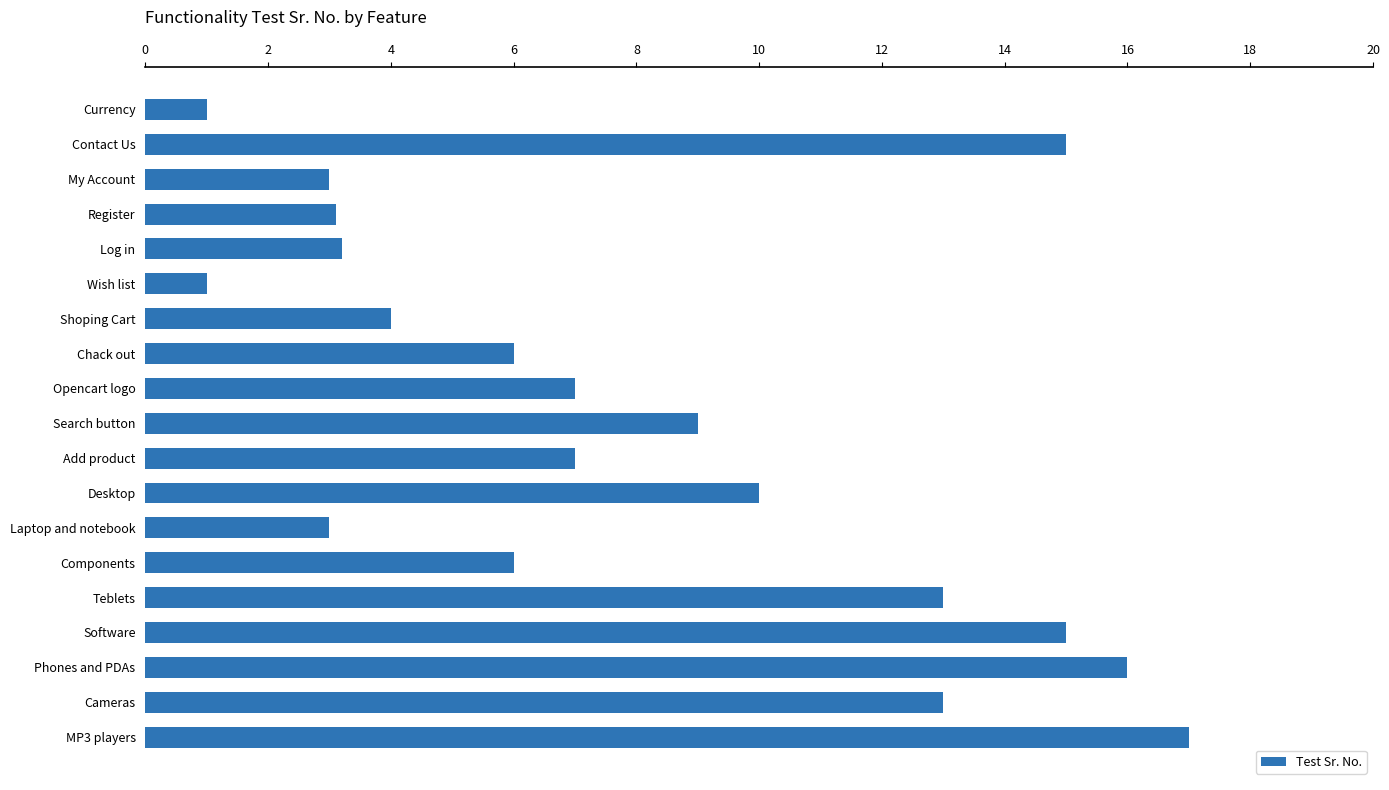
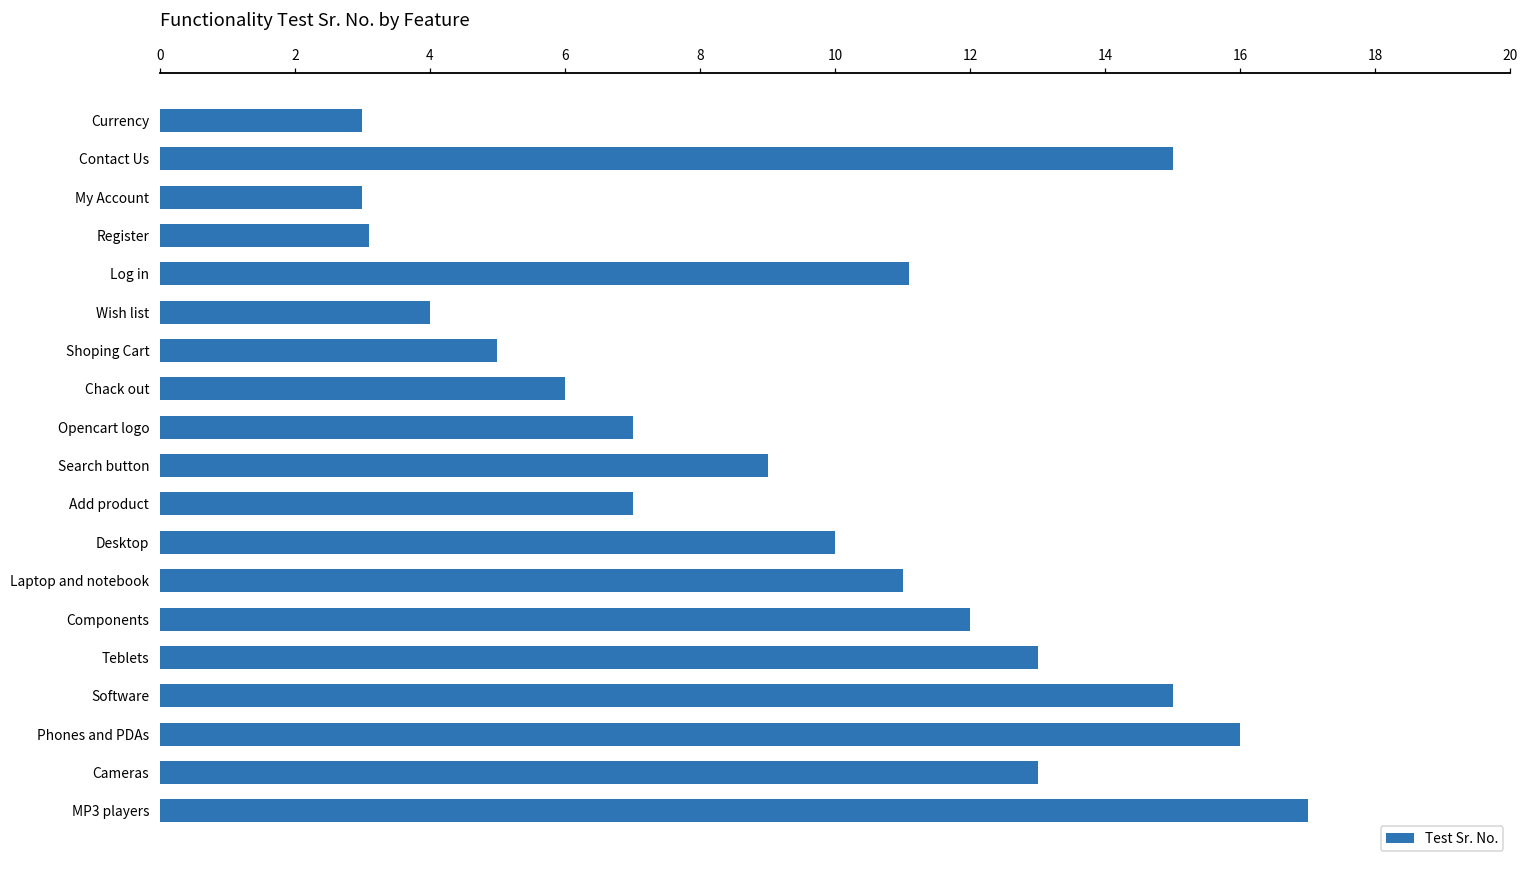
Currency: 1 -> 3
Log in: 3.2 -> 11.1
Wish list: 1 -> 4
Shoping Cart: 4 -> 5
Laptop and notebook: 3 -> 11
Components: 6 -> 12
